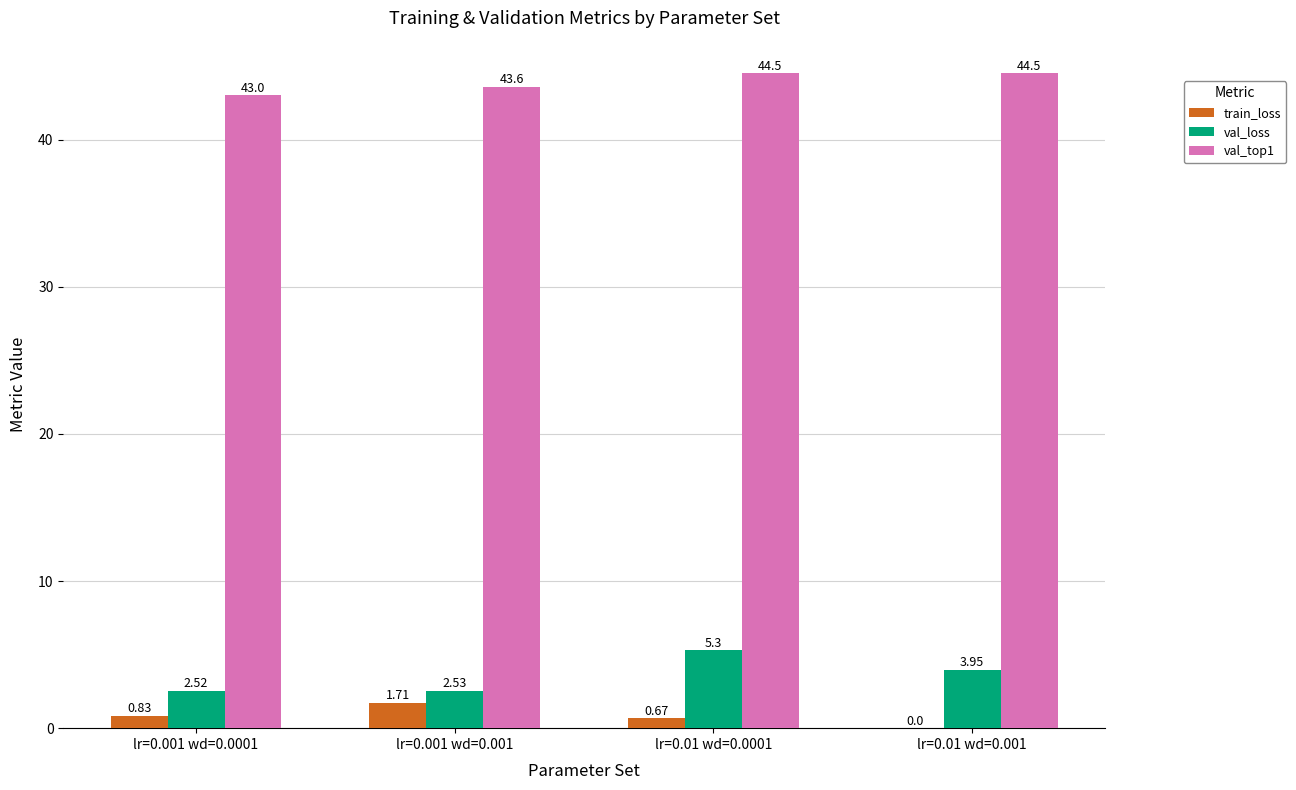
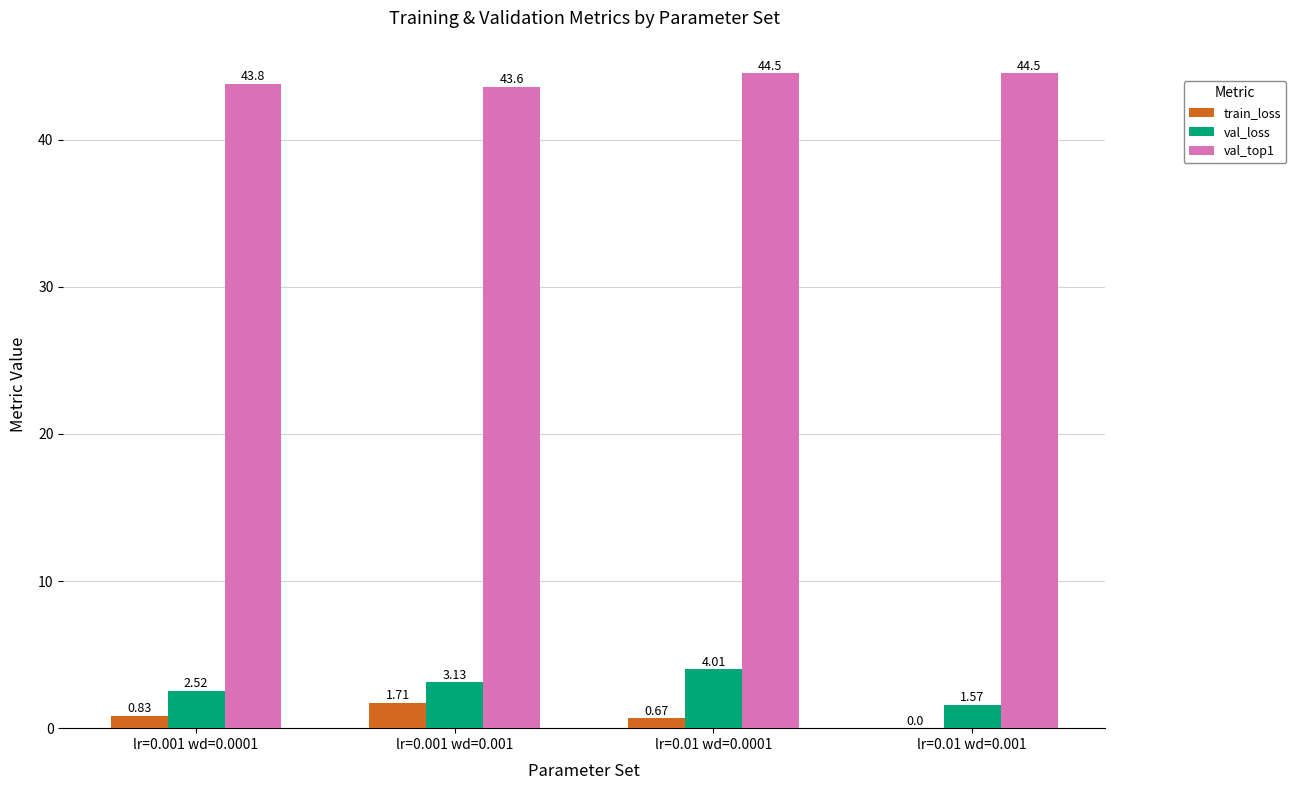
val_top1, lr=0.001 wd=0.0001: 43.0 -> 43.8
val_loss, lr=0.001 wd=0.001: 2.53 -> 3.13
val_loss, lr=0.01 wd=0.0001: 5.3 -> 4.01
val_loss, lr=0.01 wd=0.001: 3.95 -> 1.57
